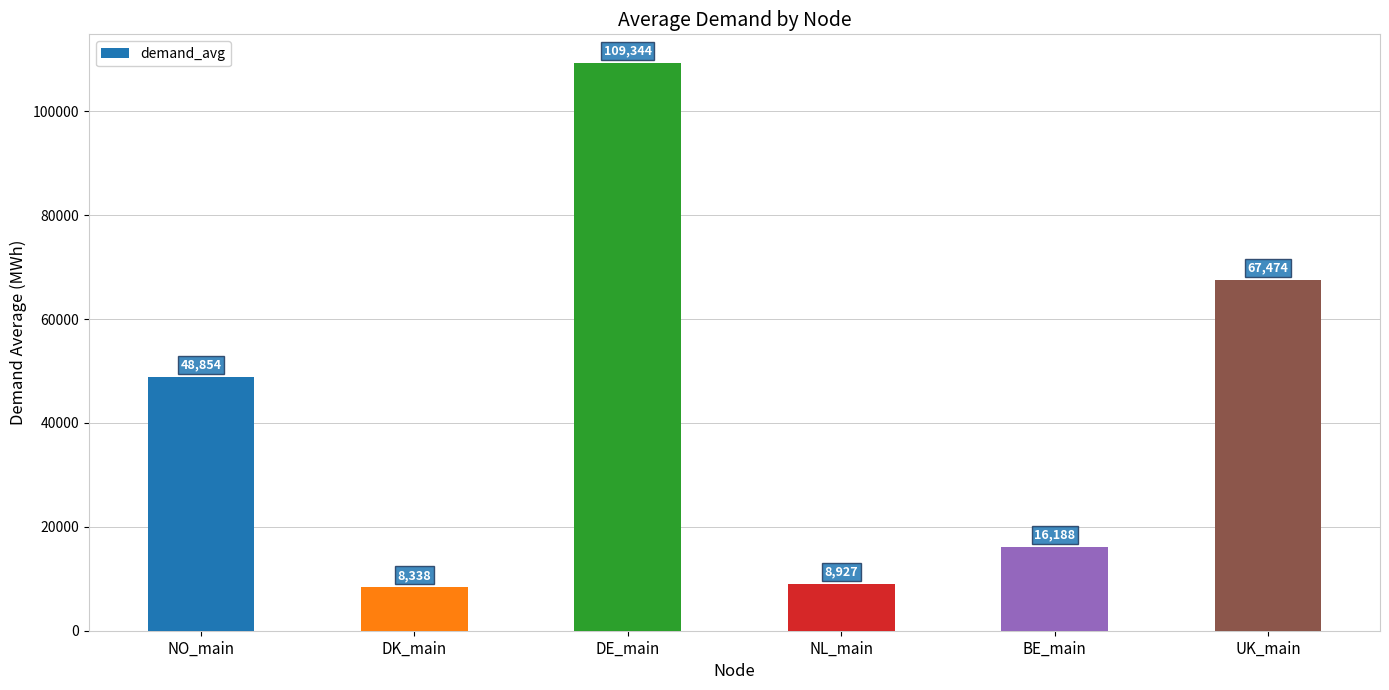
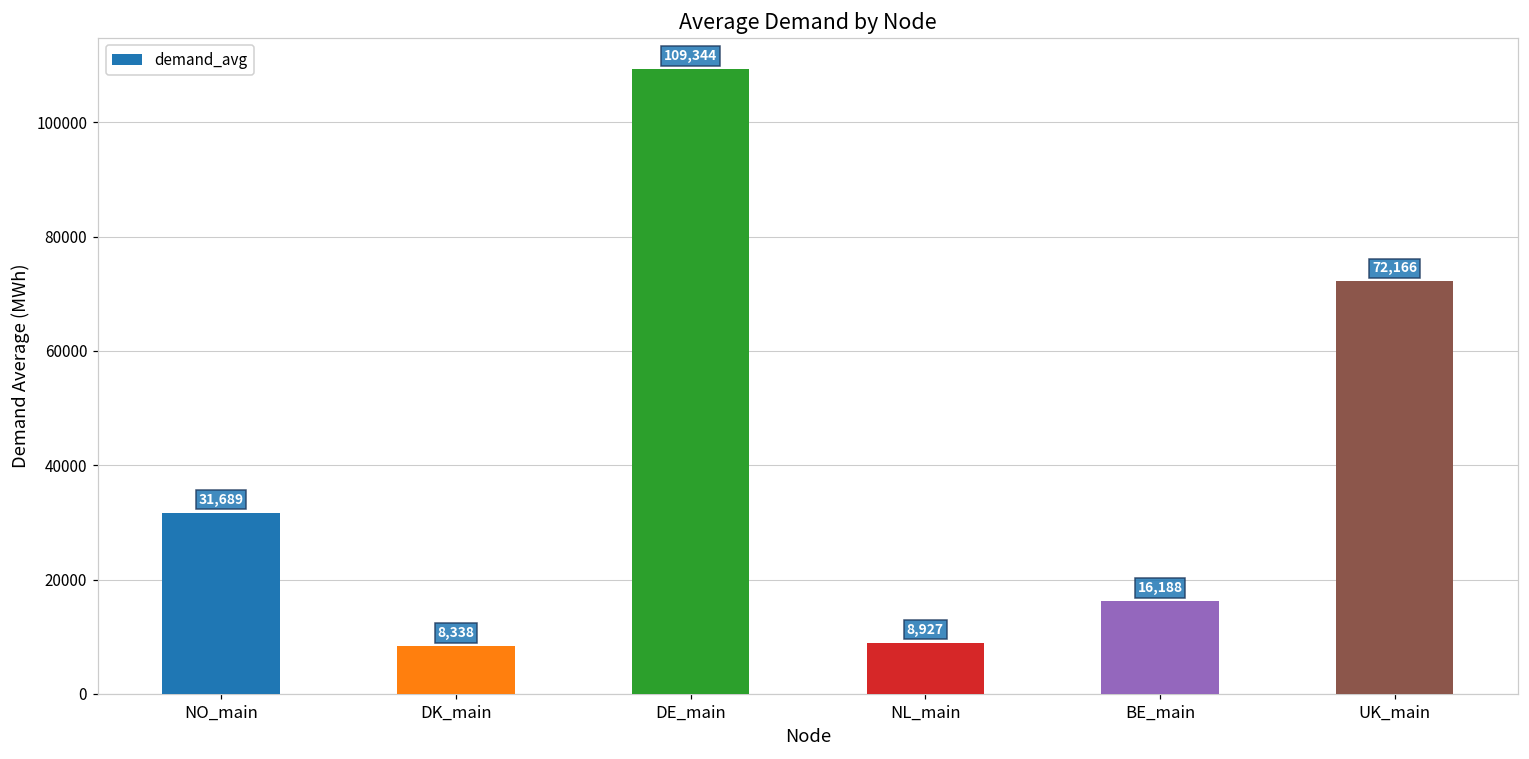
NO_main: 48,854 -> 31,689
UK_main: 67,474 -> 72,166
